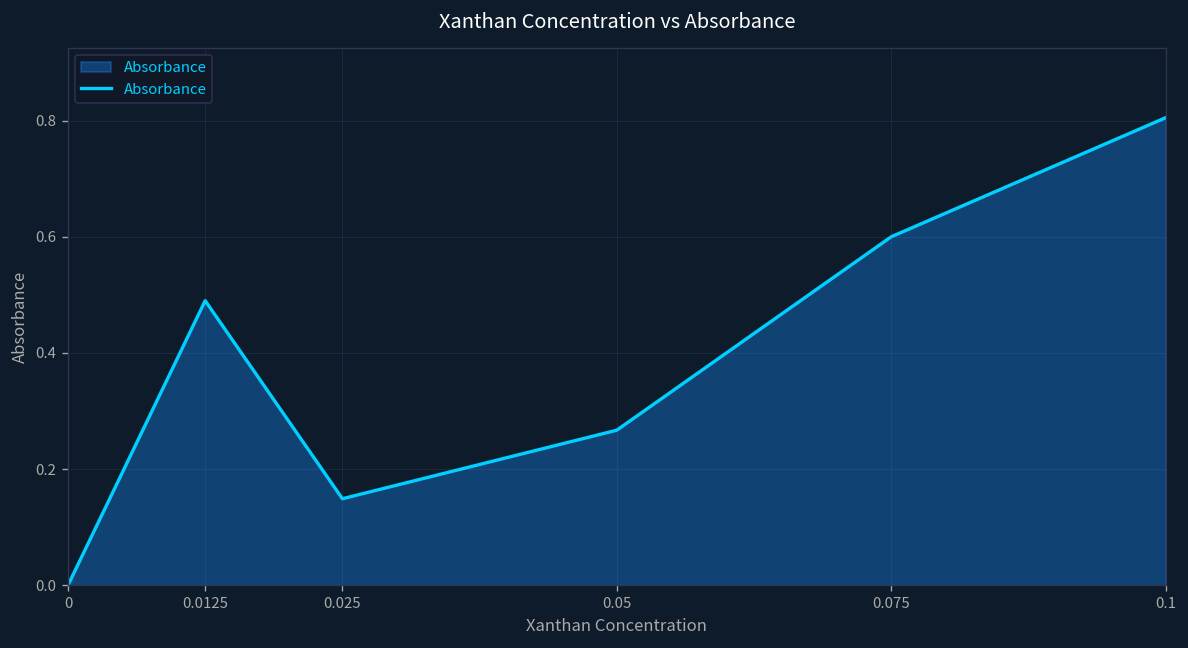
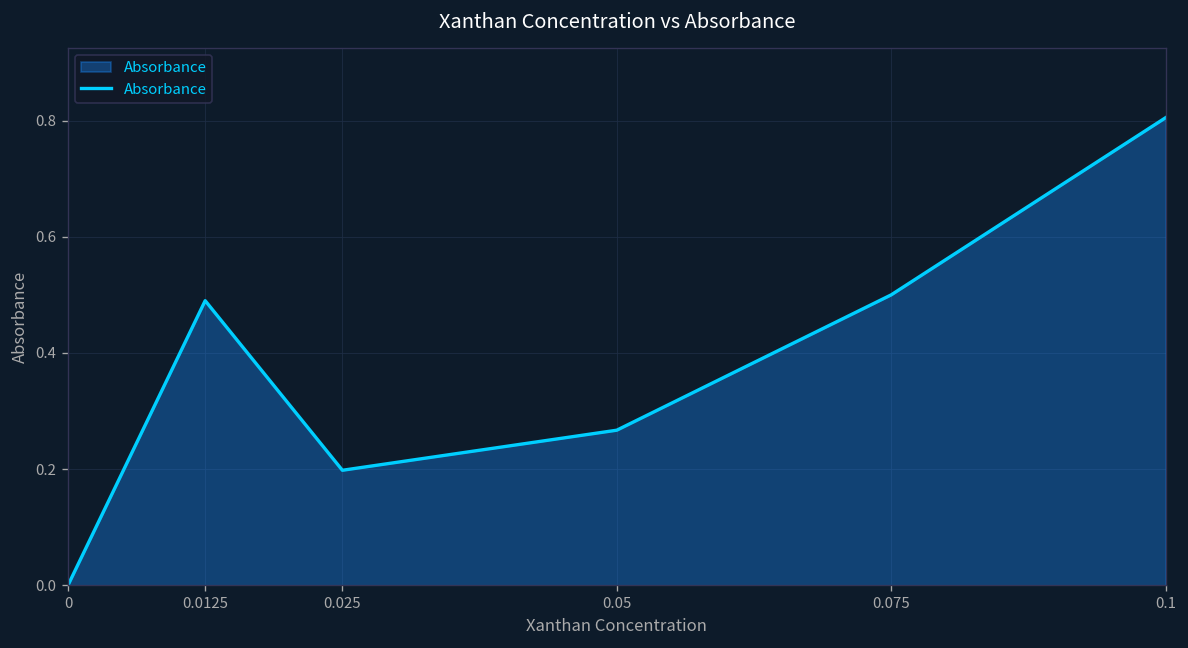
0.025: 0.15 -> 0.20
0.075: 0.6 -> 0.5
